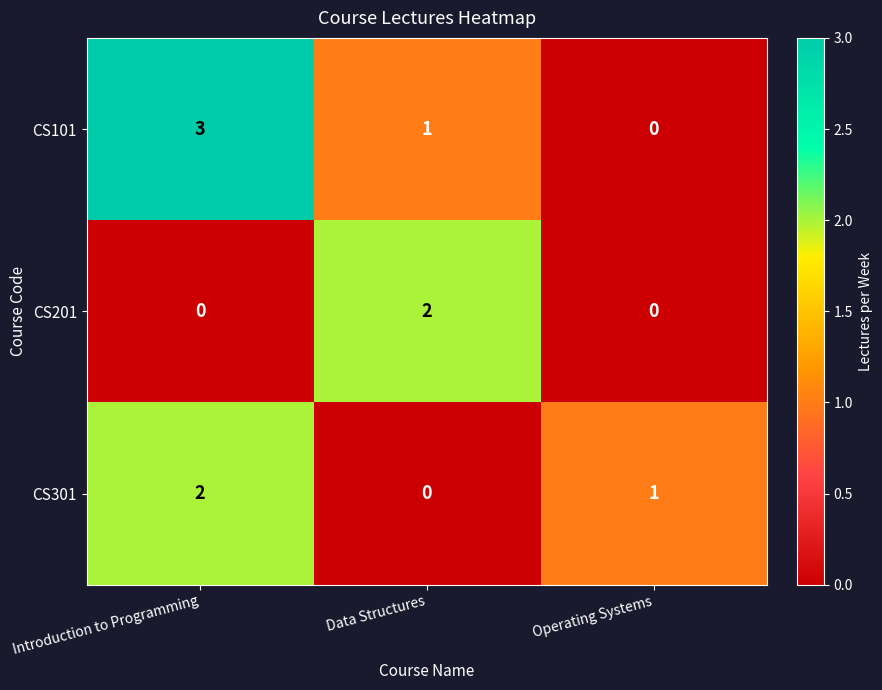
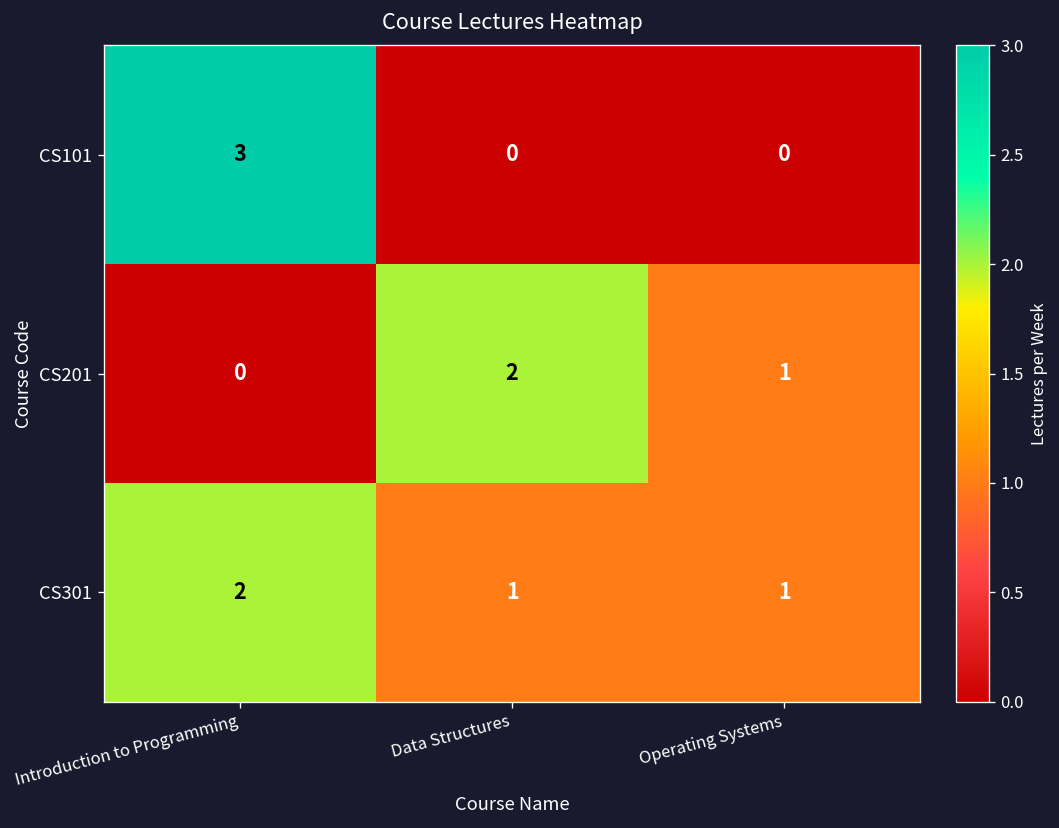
CS101, Data Structures: 1 -> 0
CS201, Operating Systems: 0 -> 1
CS301, Data Structures: 0 -> 1
